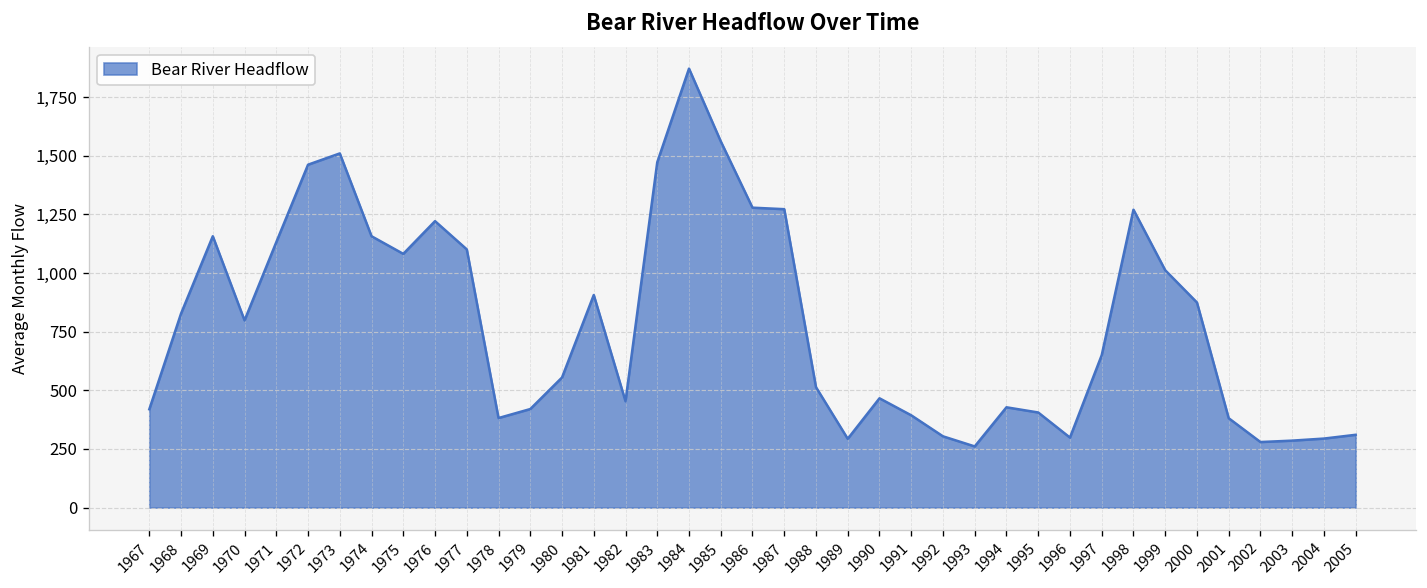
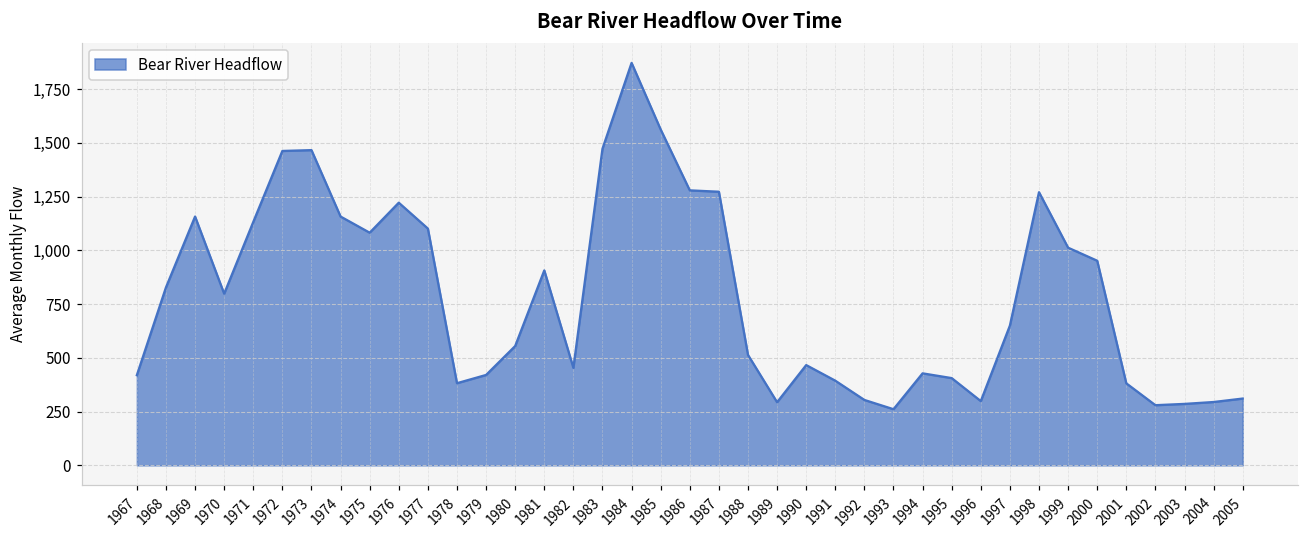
1973: 1,510 -> 1,470
2000: 870 -> 950
